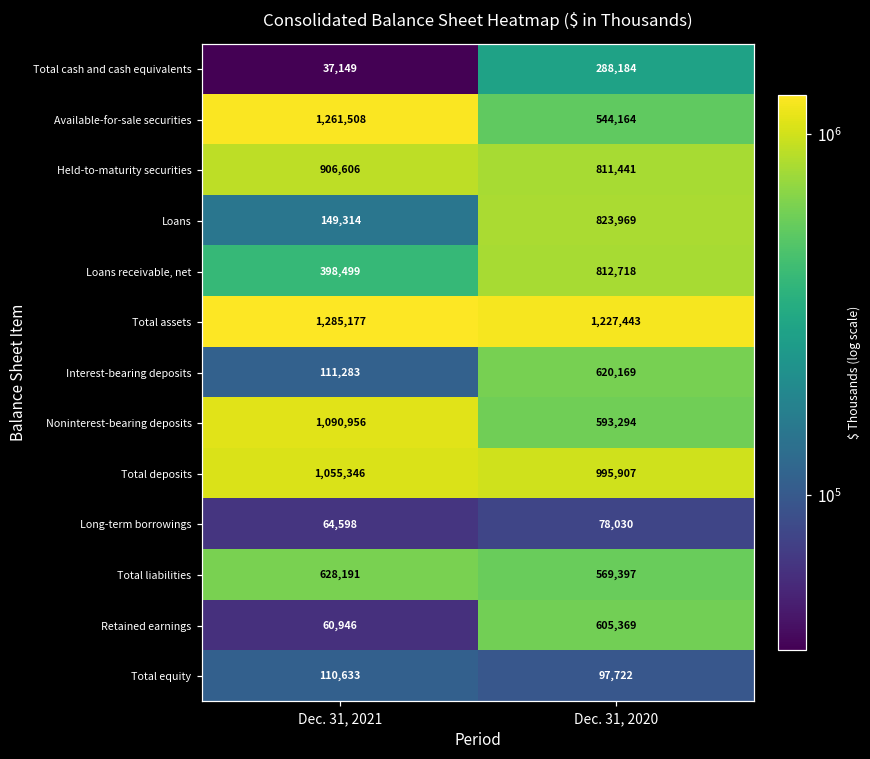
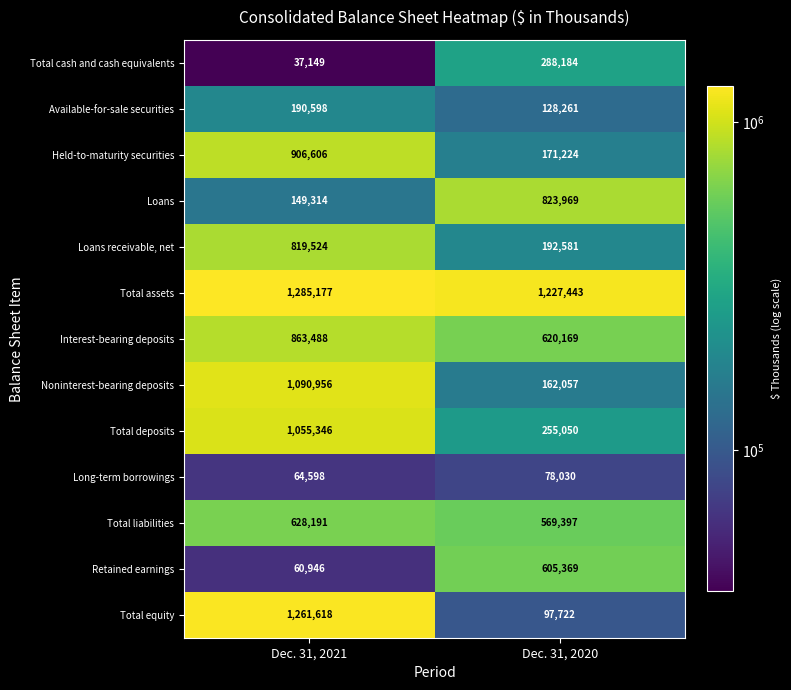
Available-for-sale securities, Dec. 31, 2021: 1,261,508 -> 190,598
Available-for-sale securities, Dec. 31, 2020: 544,164 -> 128,261
Held-to-maturity securities, Dec. 31, 2020: 811,441 -> 171,224
Loans receivable, net, Dec. 31, 2021: 398,499 -> 819,524
Loans receivable, net, Dec. 31, 2020: 812,718 -> 192,581
Interest-bearing deposits, Dec. 31, 2021: 111,283 -> 863,488
Noninterest-bearing deposits, Dec. 31, 2020: 593,294 -> 162,057
Total deposits, Dec. 31, 2020: 995,907 -> 255,050
Total equity, Dec. 31, 2021: 110,633 -> 1,261,618
